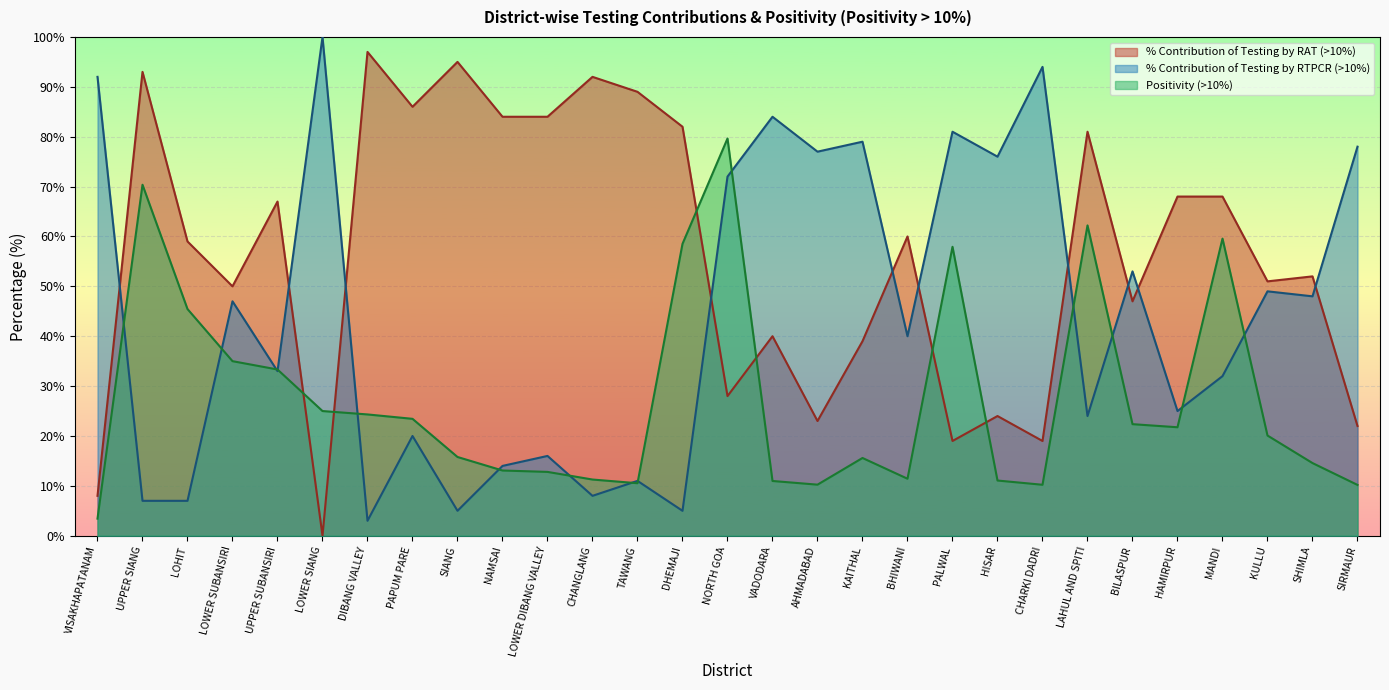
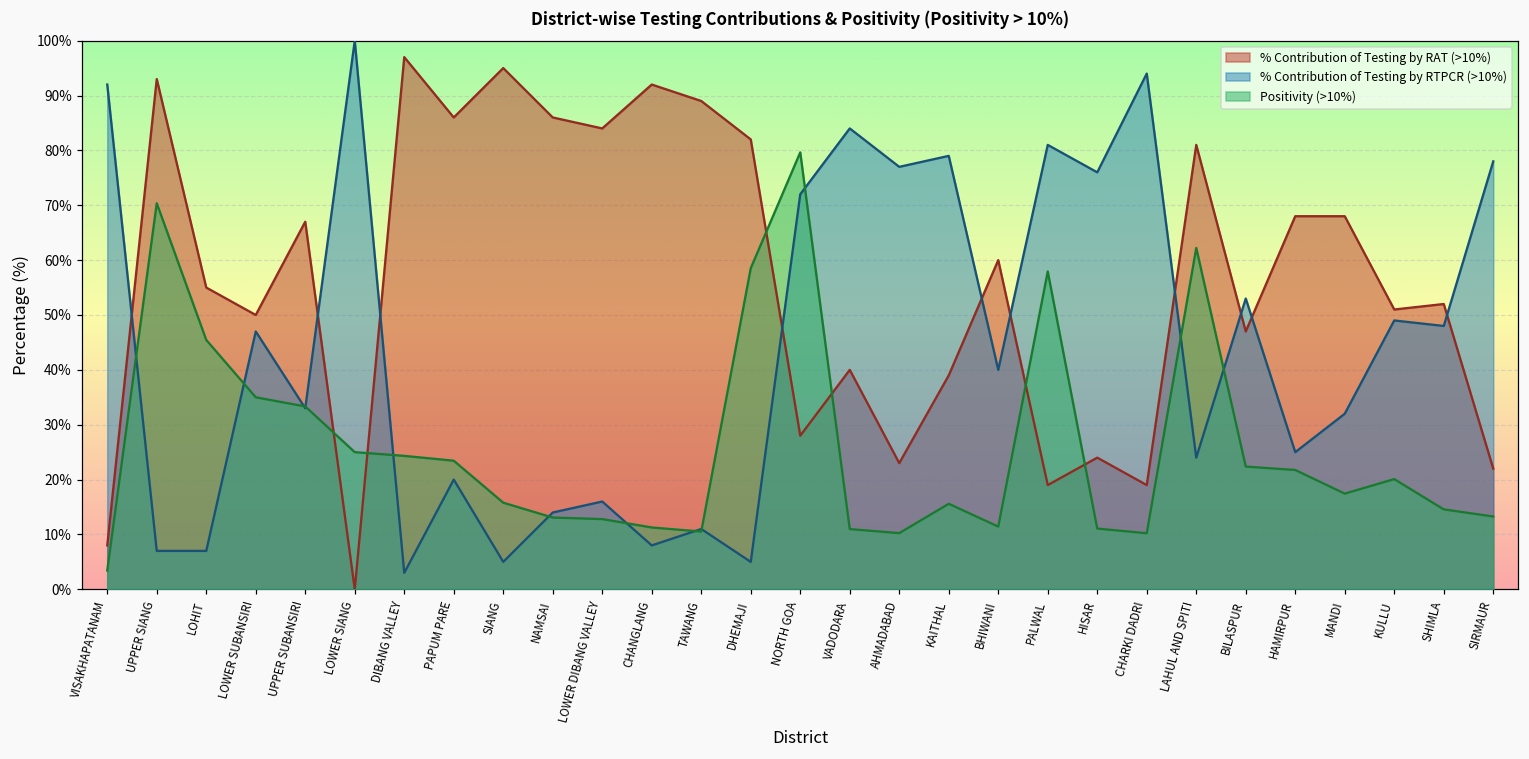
% Contribution of Testing by RAT (>10%), LOHIT: 59% -> 55%
% Contribution of Testing by RAT (>10%), NAMSAI: 84% -> 86%
Positivity (>10%), MANDI: 60% -> 17%
Positivity (>10%), SIRMAUR: 10% -> 13%
